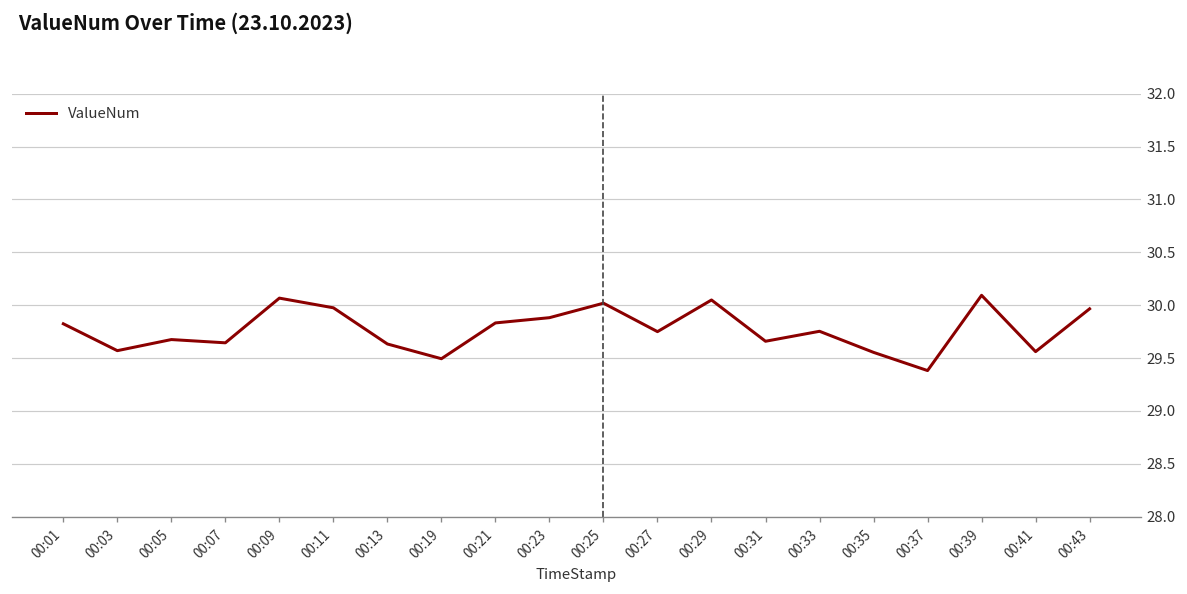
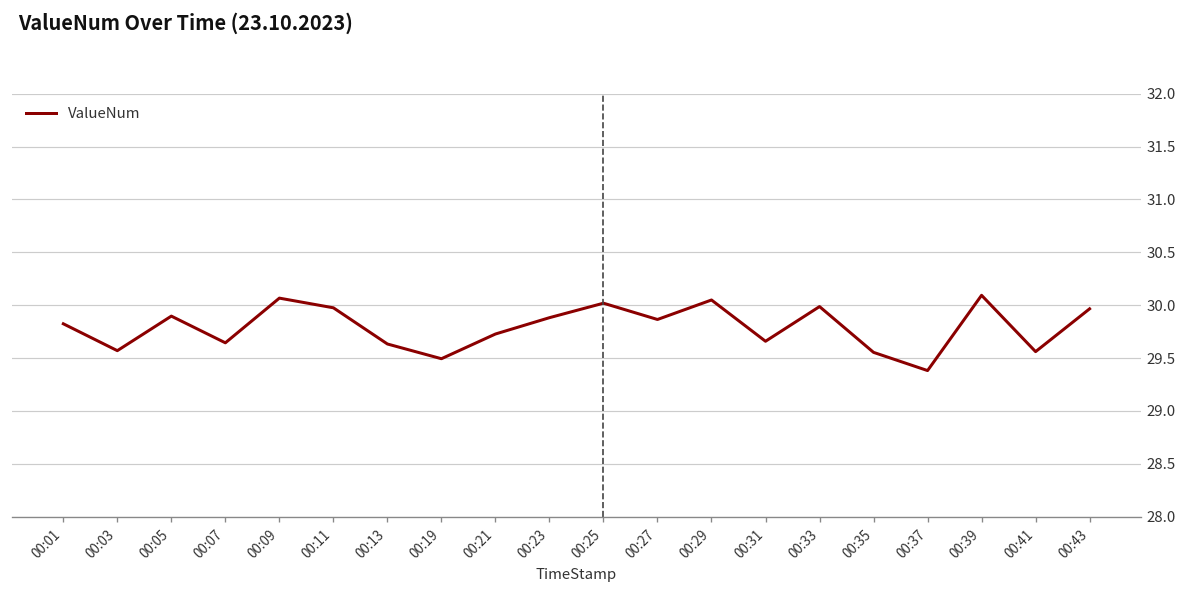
00:05: 29.7 -> 29.9
00:21: 29.8 -> 29.7
00:27: 29.8 -> 29.9
00:33: 29.8 -> 30.0
